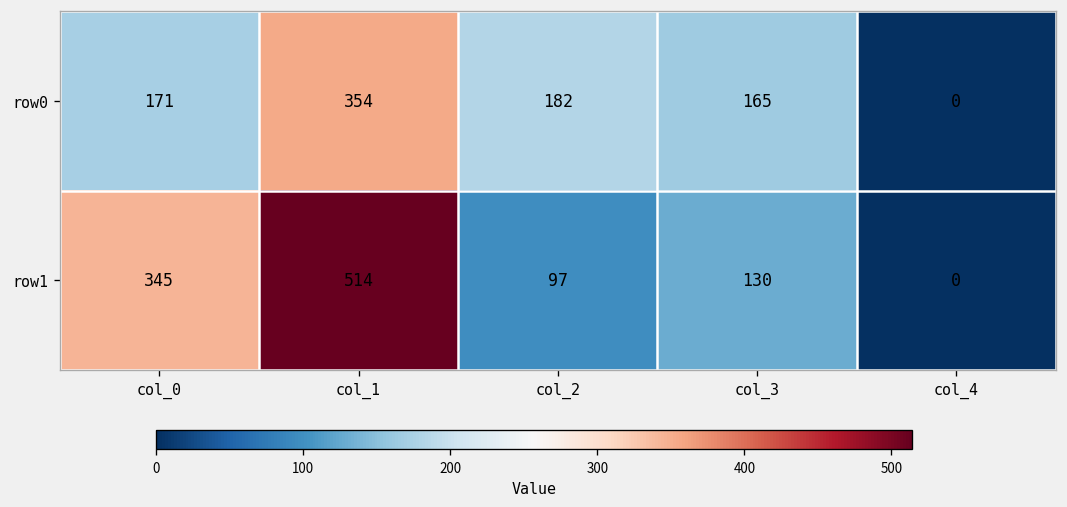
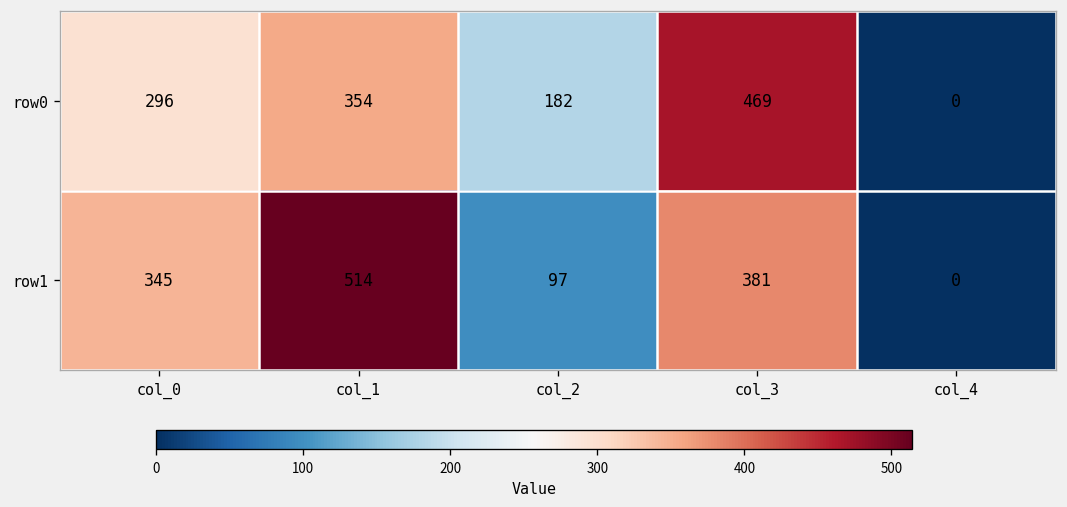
row0, col_0: 171 -> 296
row0, col_3: 165 -> 469
row1, col_3: 130 -> 381
